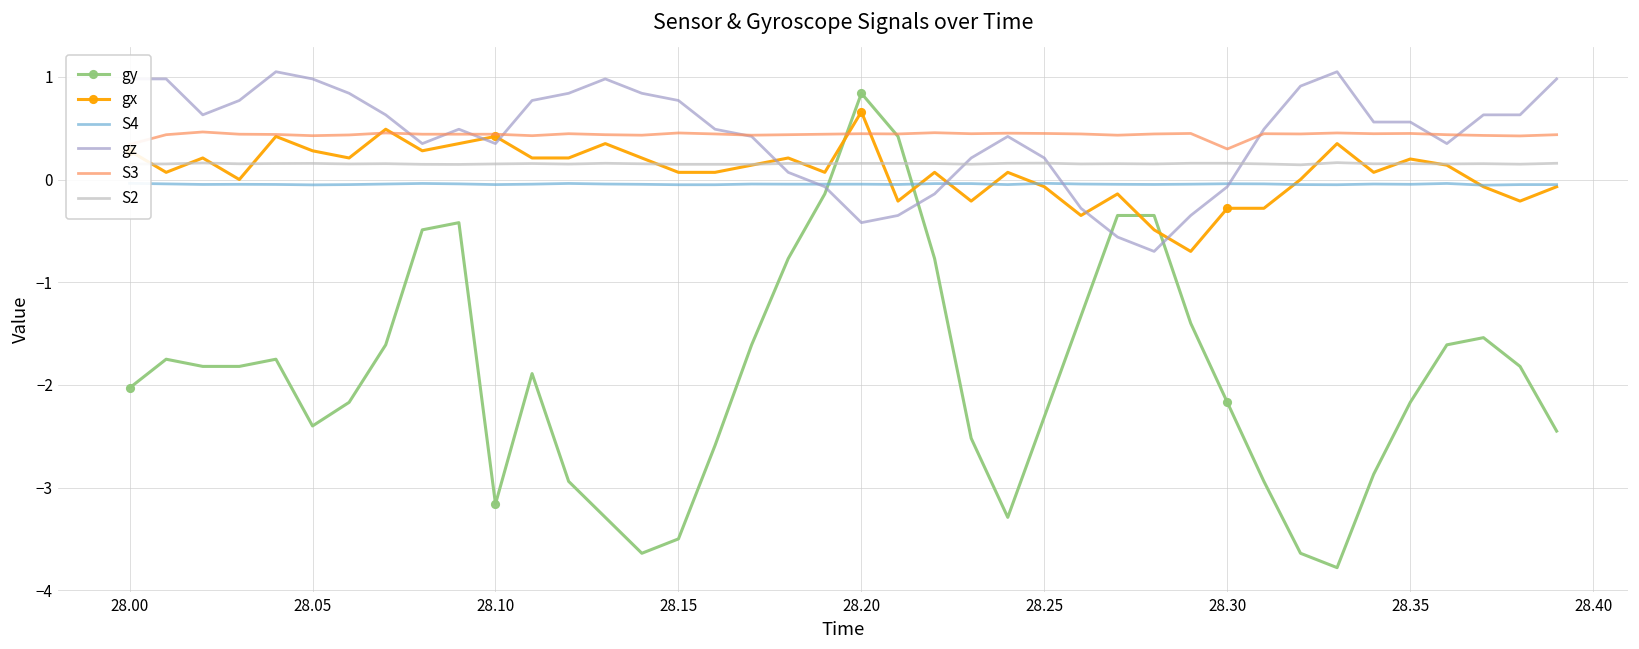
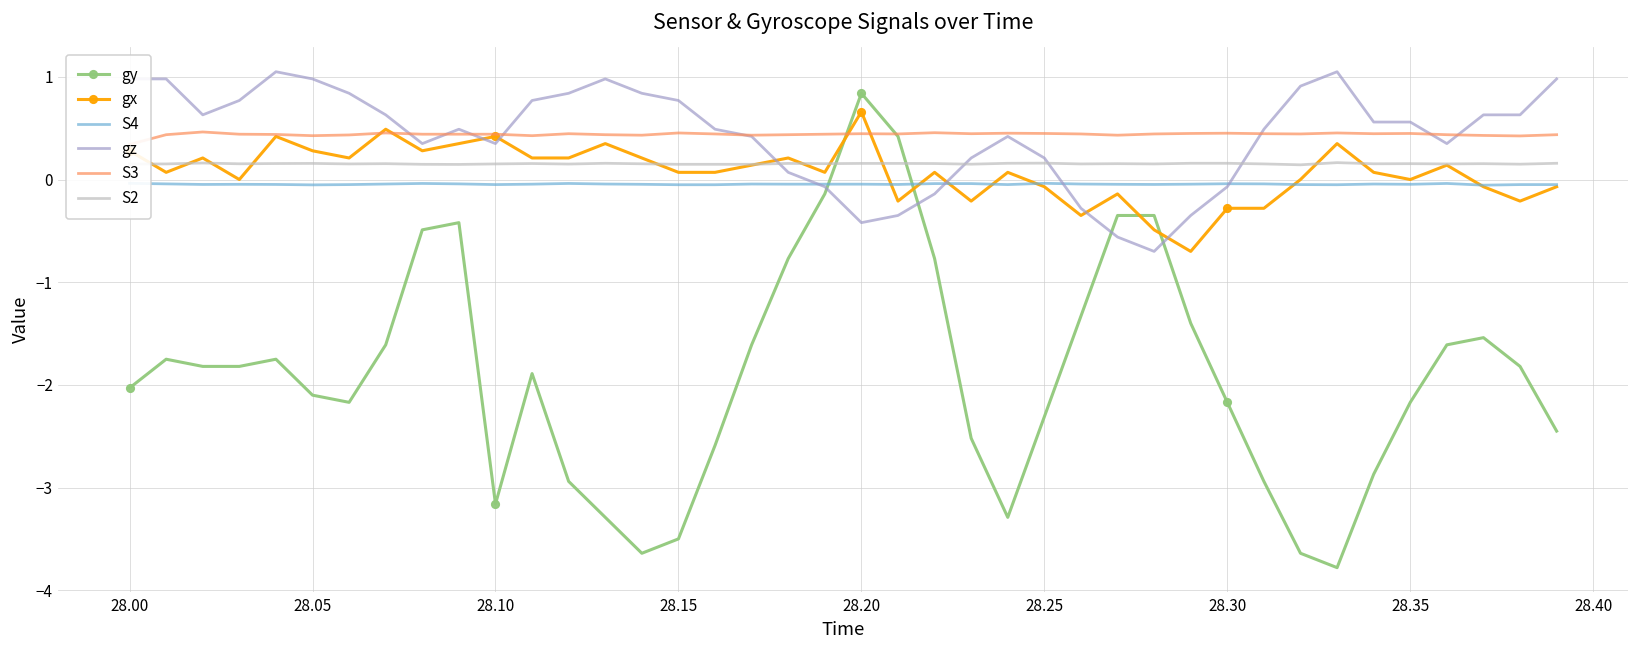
gy, 28.05: -2.4 -> -2.1
S3, 28.30: 0.3 -> 0.5
gx, 28.35: 0.2 -> 0.0
